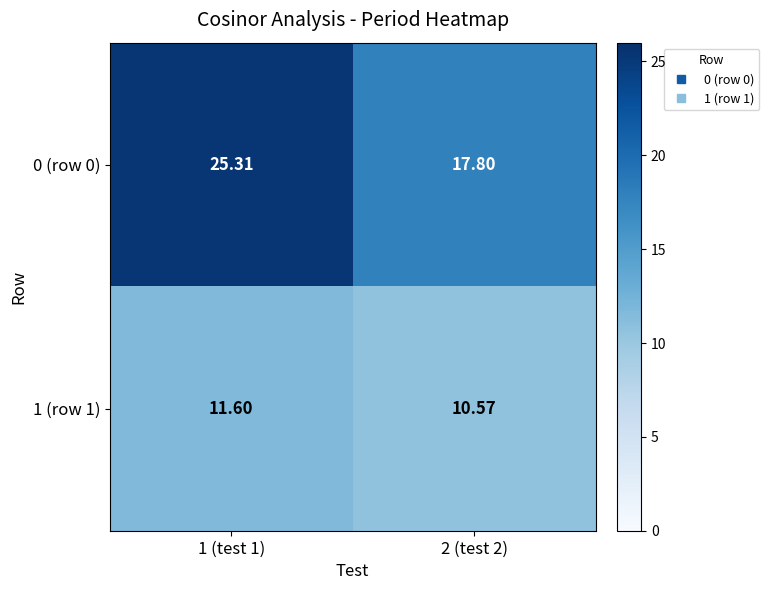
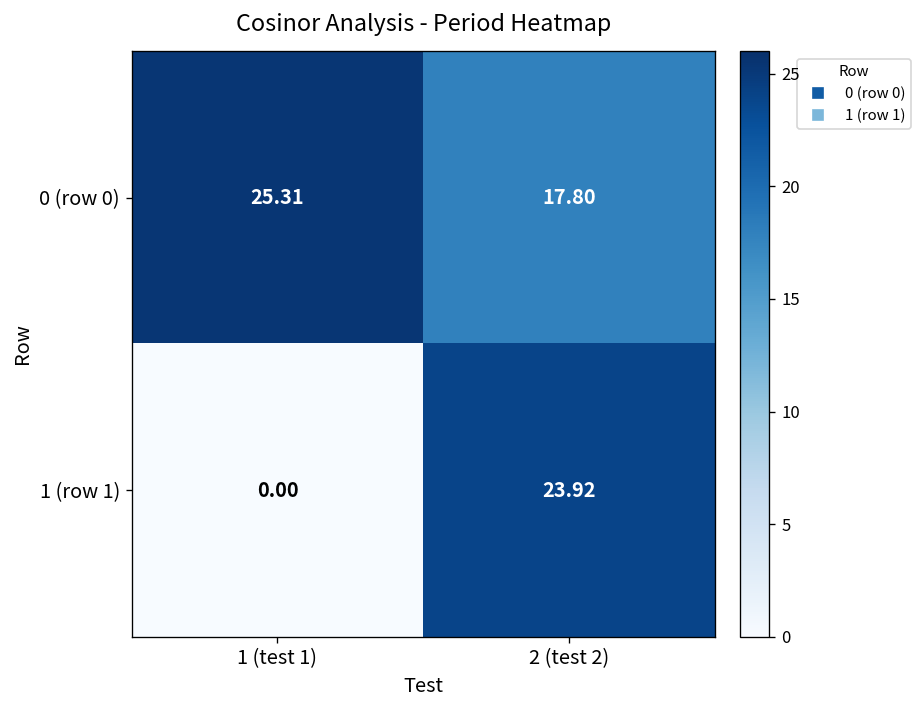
1 (row 1), 1 (test 1): 11.60 -> 0.00
1 (row 1), 2 (test 2): 10.57 -> 23.92
